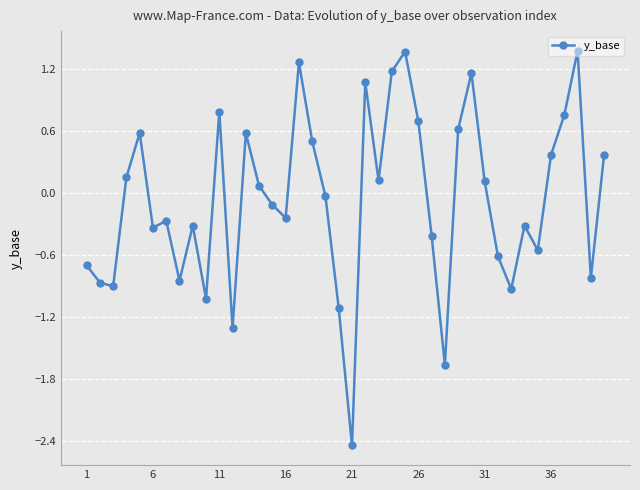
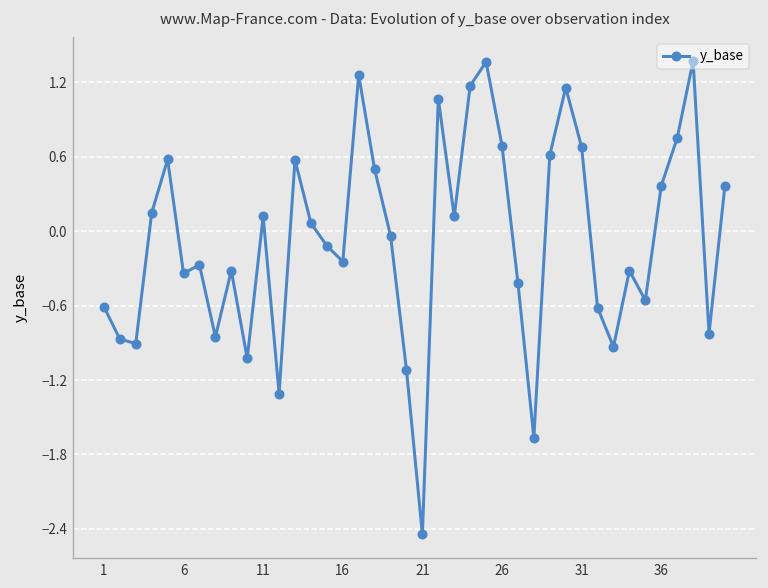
1: -0.70 -> -0.61
11: 0.78 -> 0.12
31: 0.11 -> 0.68
